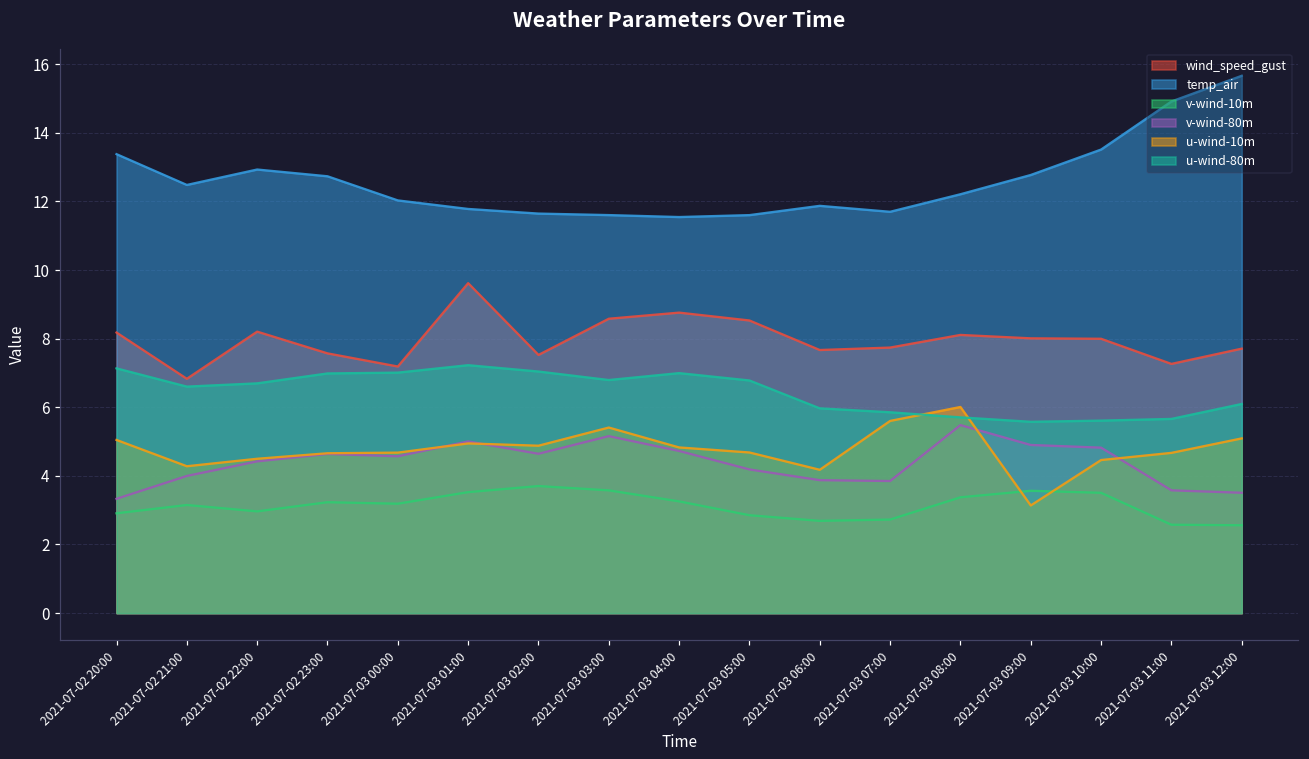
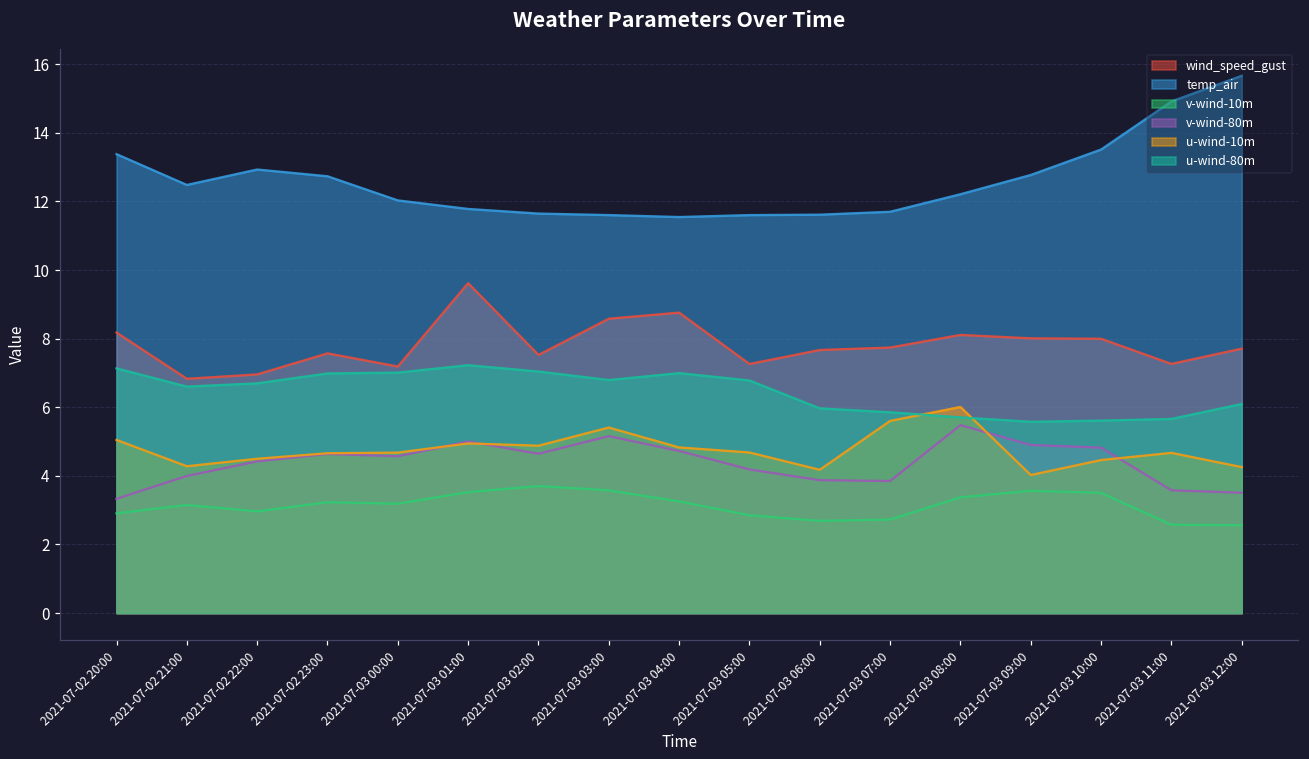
wind_speed_gust, 2021-07-02 22:00: 8.2 -> 7.0
wind_speed_gust, 2021-07-03 05:00: 8.5 -> 7.3
temp_air, 2021-07-03 06:00: 11.9 -> 11.6
u-wind-10m, 2021-07-03 09:00: 3.1 -> 4.0
u-wind-10m, 2021-07-03 12:00: 5.1 -> 4.3
